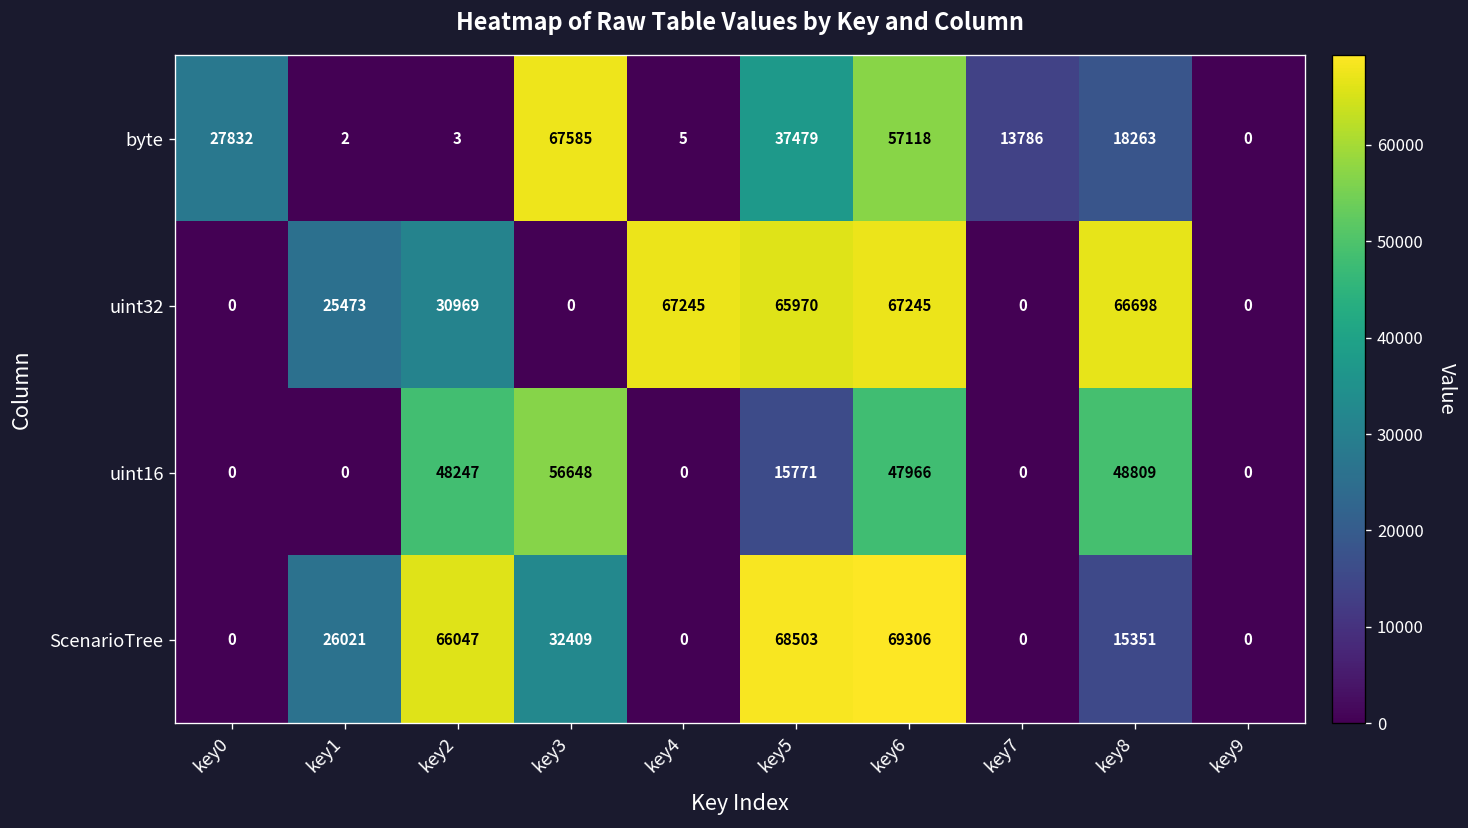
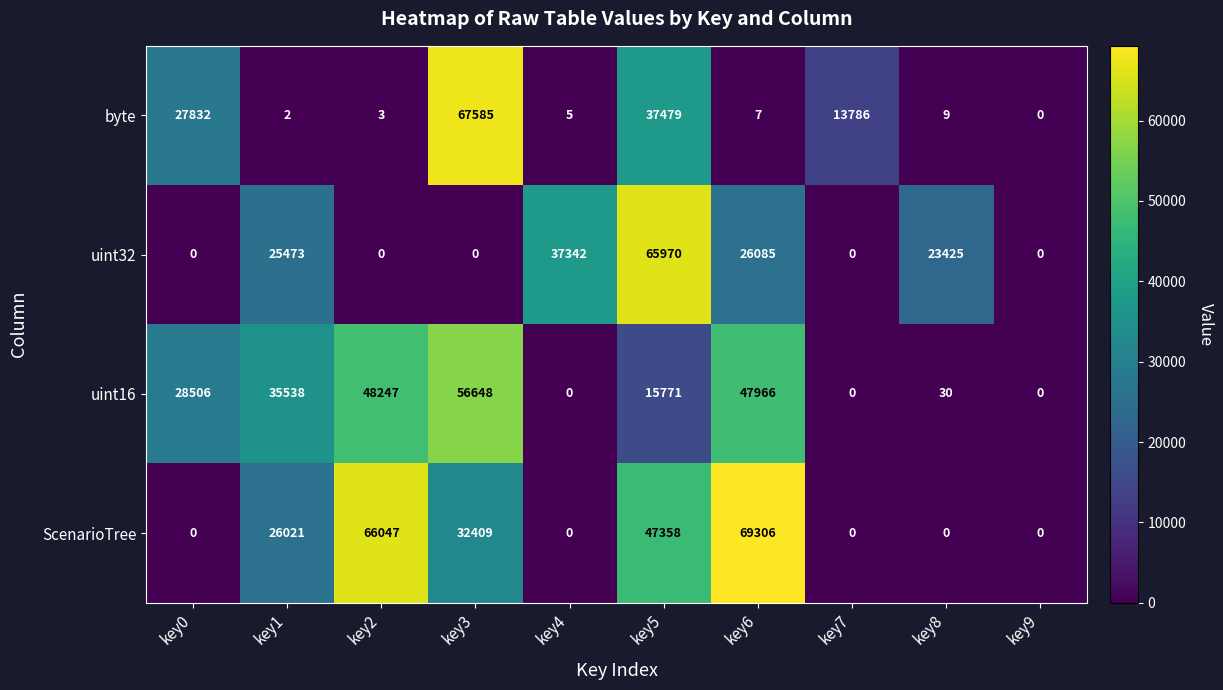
byte, key6: 57118 -> 7
byte, key8: 18263 -> 9
uint32, key2: 30969 -> 0
uint32, key4: 67245 -> 37342
uint32, key6: 67245 -> 26085
uint32, key8: 66698 -> 23425
uint16, key0: 0 -> 28506
uint16, key1: 0 -> 35538
uint16, key8: 48809 -> 30
ScenarioTree, key5: 68503 -> 47358
ScenarioTree, key8: 15351 -> 0
